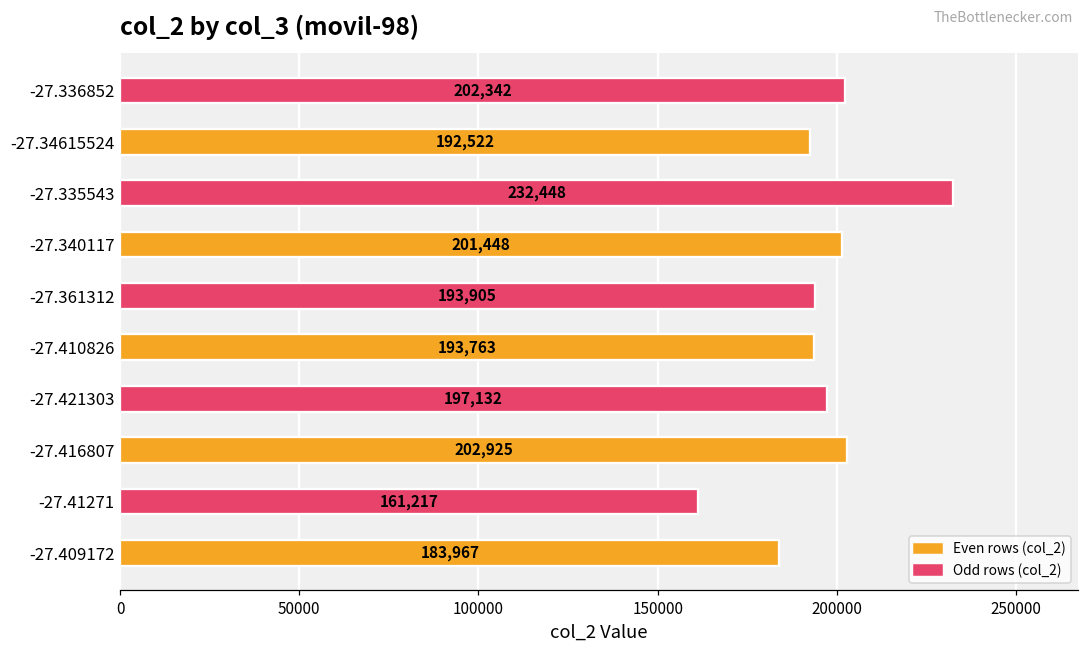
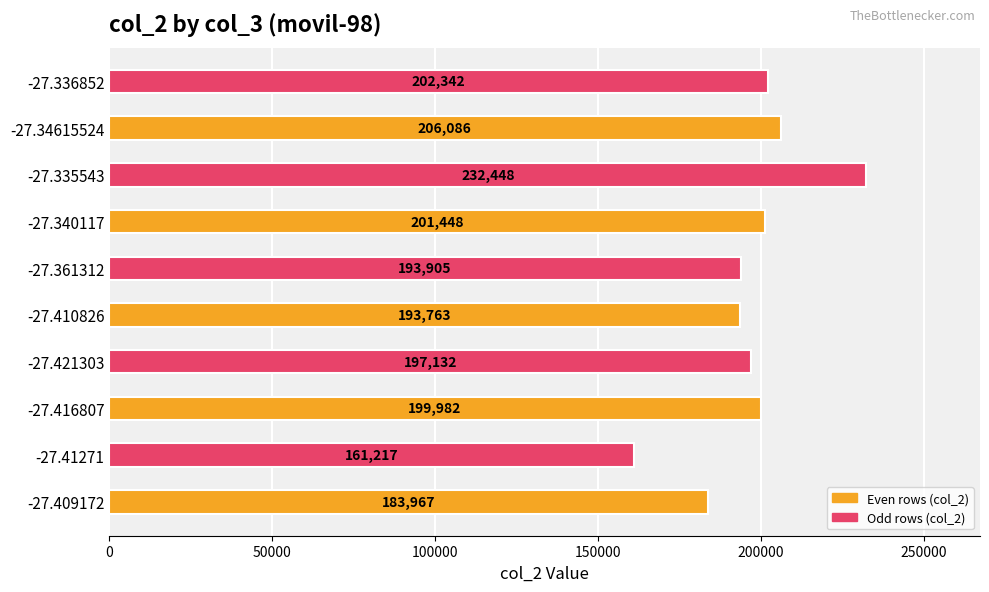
-27.34615524: 192,522 -> 206,086
-27.416807: 202,925 -> 199,982
